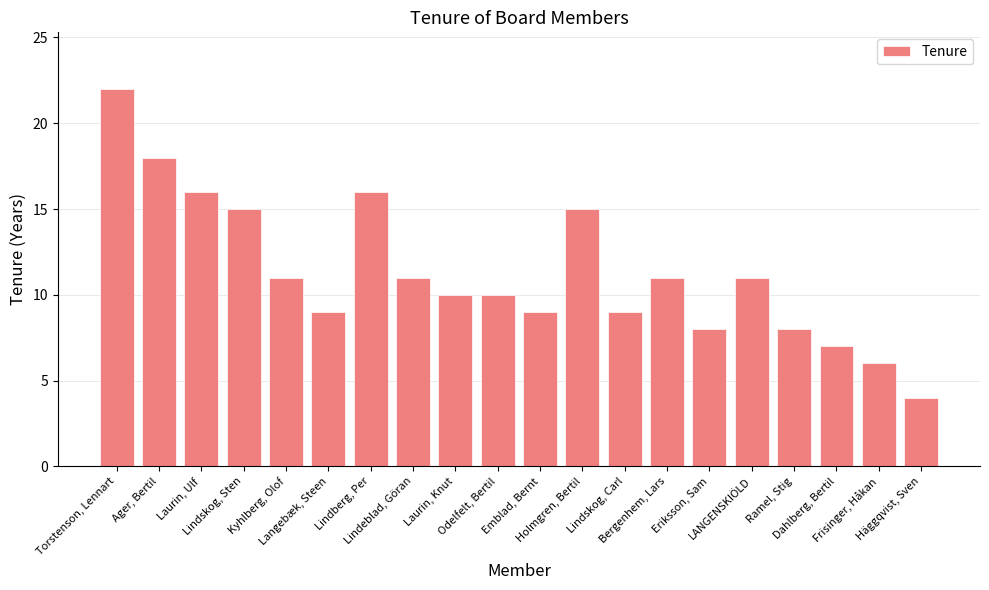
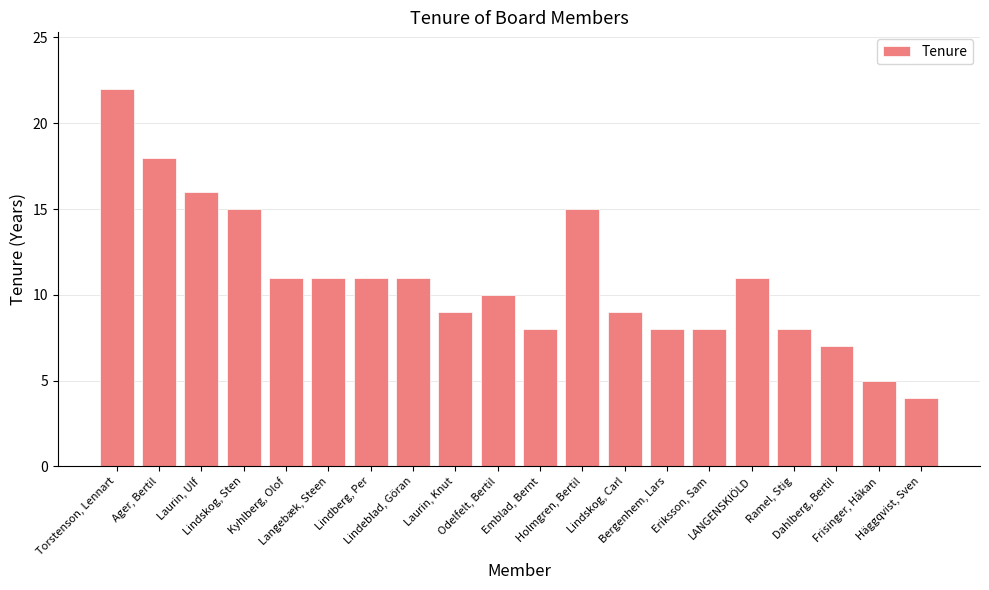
Langebæk, Steen: 9 -> 11
Lindberg, Per: 16 -> 11
Laurin, Knut: 10 -> 9
Emblad, Bernt: 9 -> 8
Bergenhem, Lars: 11 -> 8
Frisinger, Håkan: 6 -> 5
